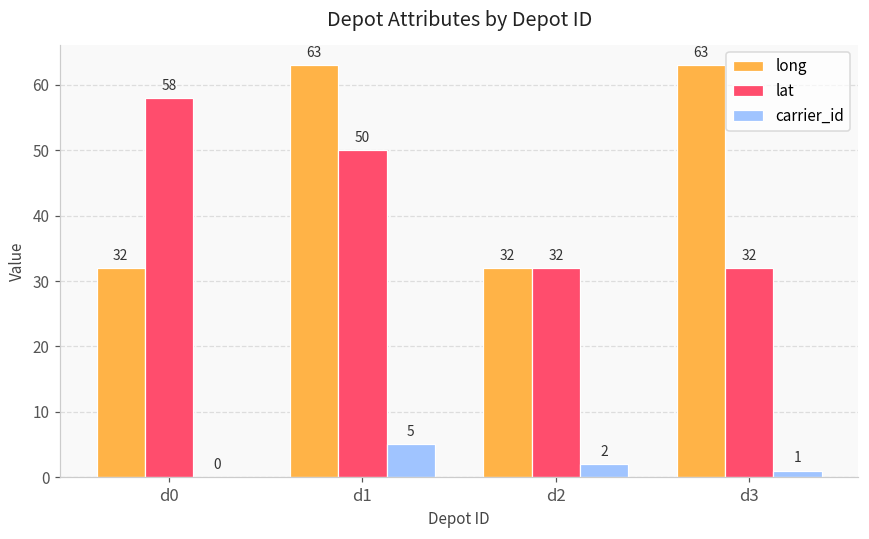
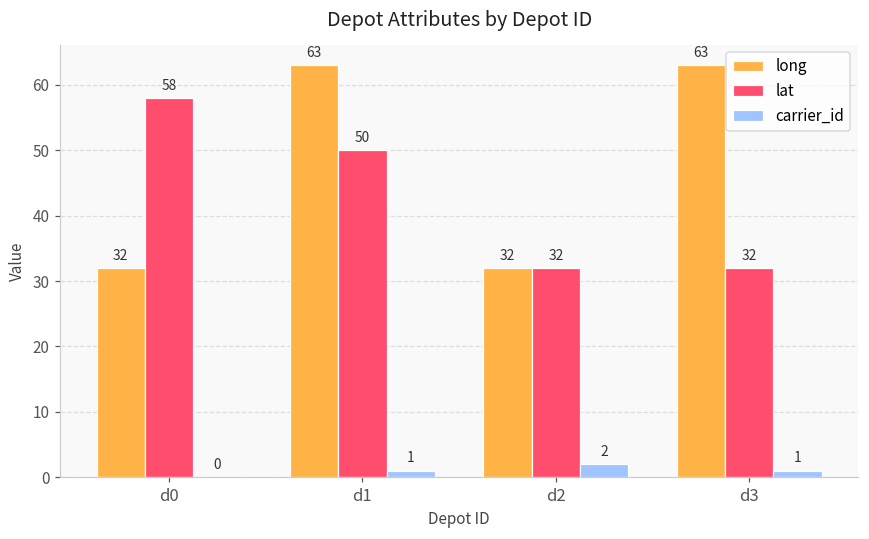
carrier_id, d1: 5 -> 1
